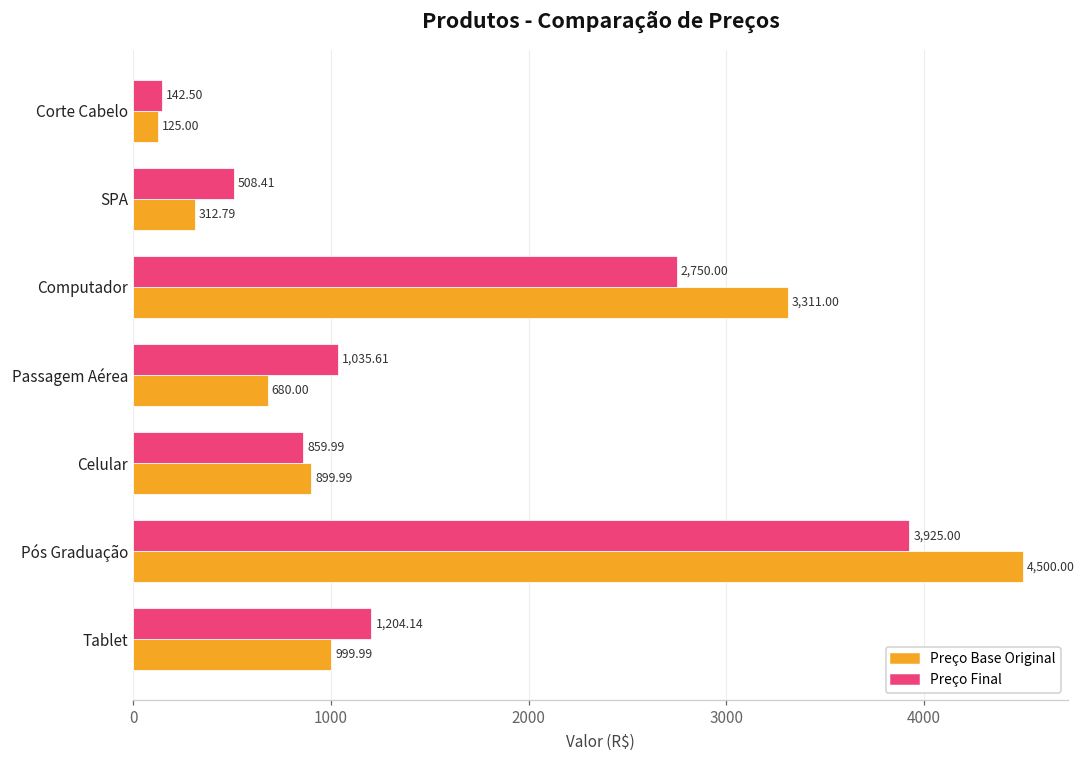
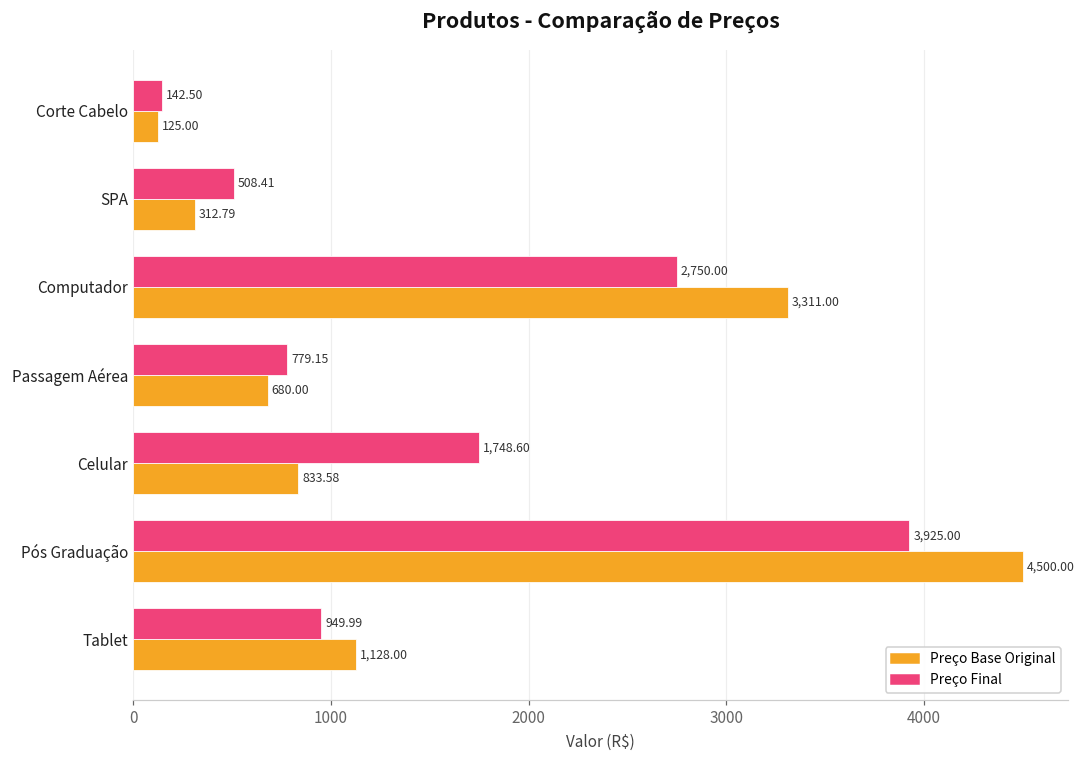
Preço Final, Passagem Aérea: 1,035.61 -> 779.15
Preço Final, Celular: 859.99 -> 1,748.60
Preço Base Original, Celular: 899.99 -> 833.58
Preço Final, Tablet: 1,204.14 -> 949.99
Preço Base Original, Tablet: 999.99 -> 1,128.00
